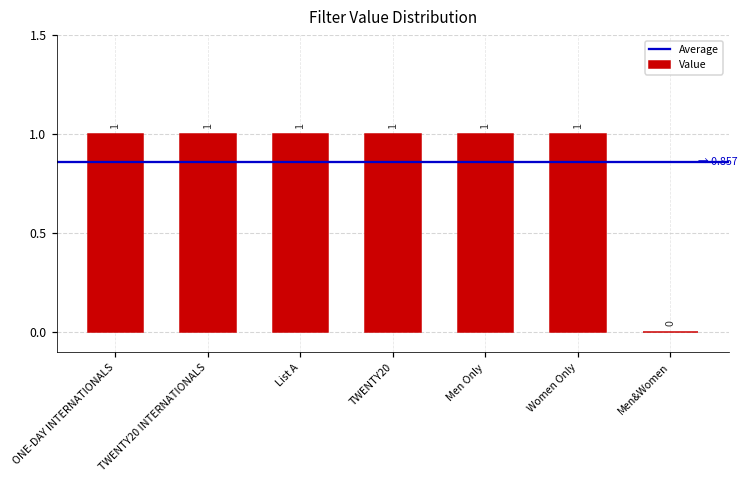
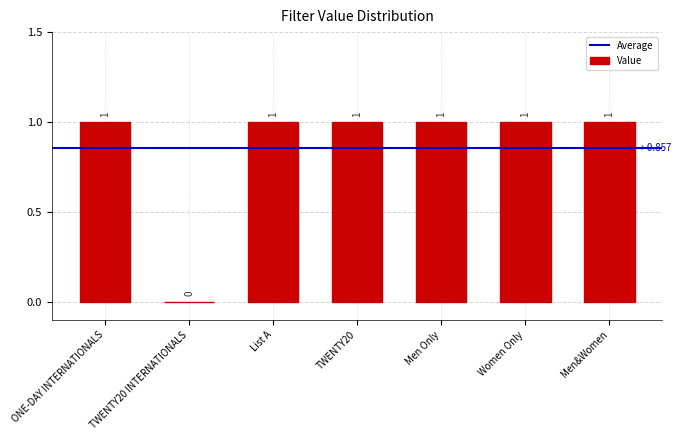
TWENTY20 INTERNATIONALS: 1 -> 0
Men&Women: 0 -> 1
